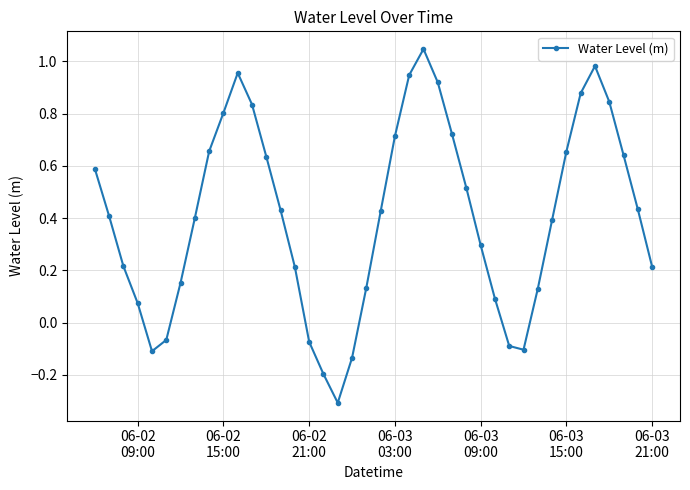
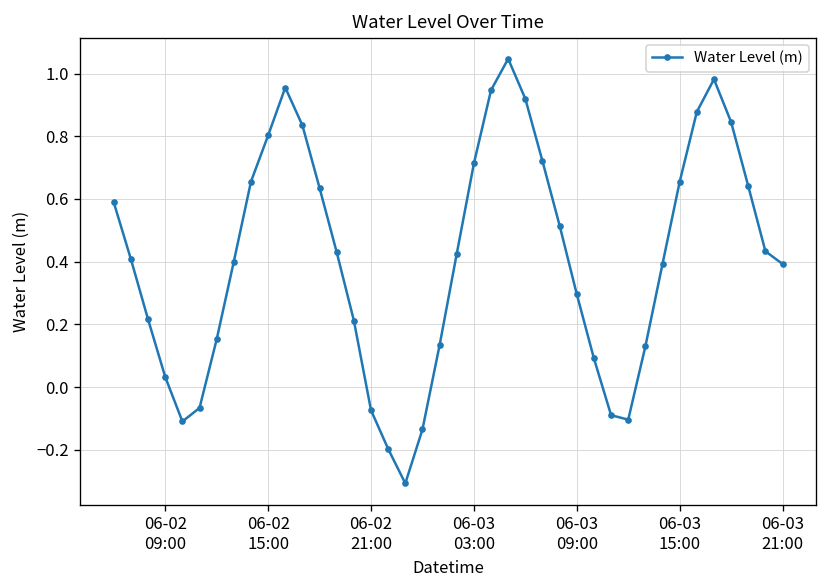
06-02 09:00: 0.07 -> 0.03
06-03 21:00: 0.21 -> 0.39
